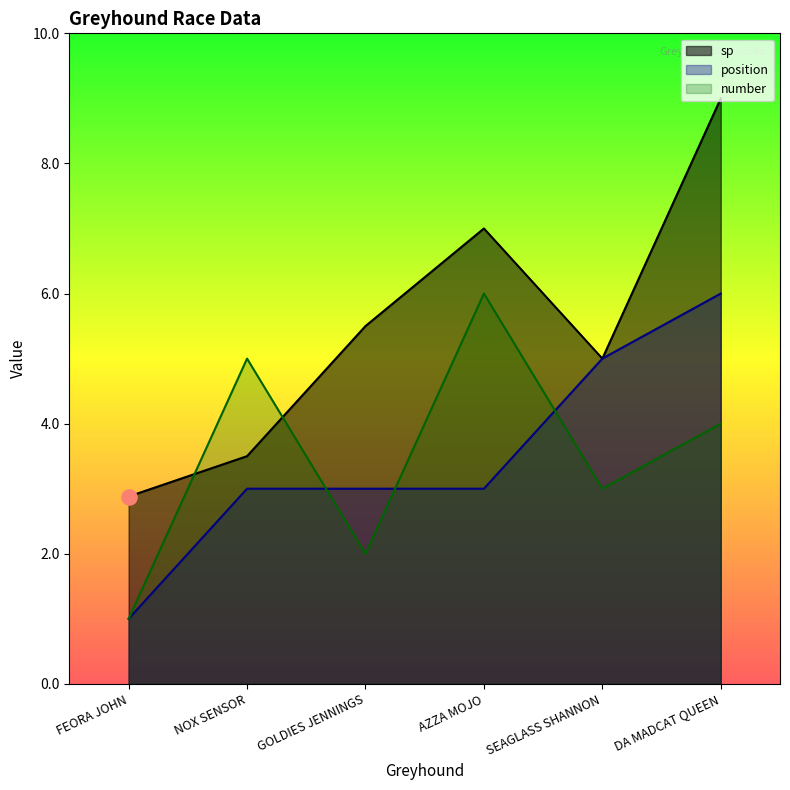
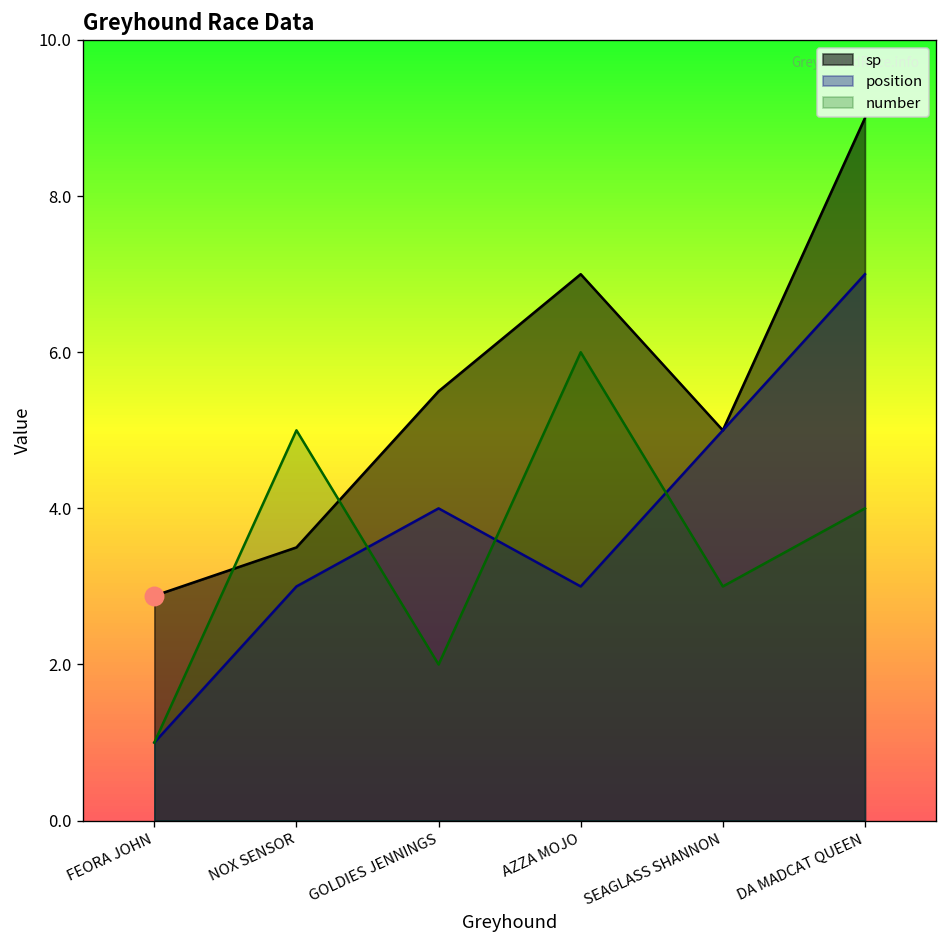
position, GOLDIES JENNINGS: 3 -> 4
position, DA MADCAT QUEEN: 6 -> 7
